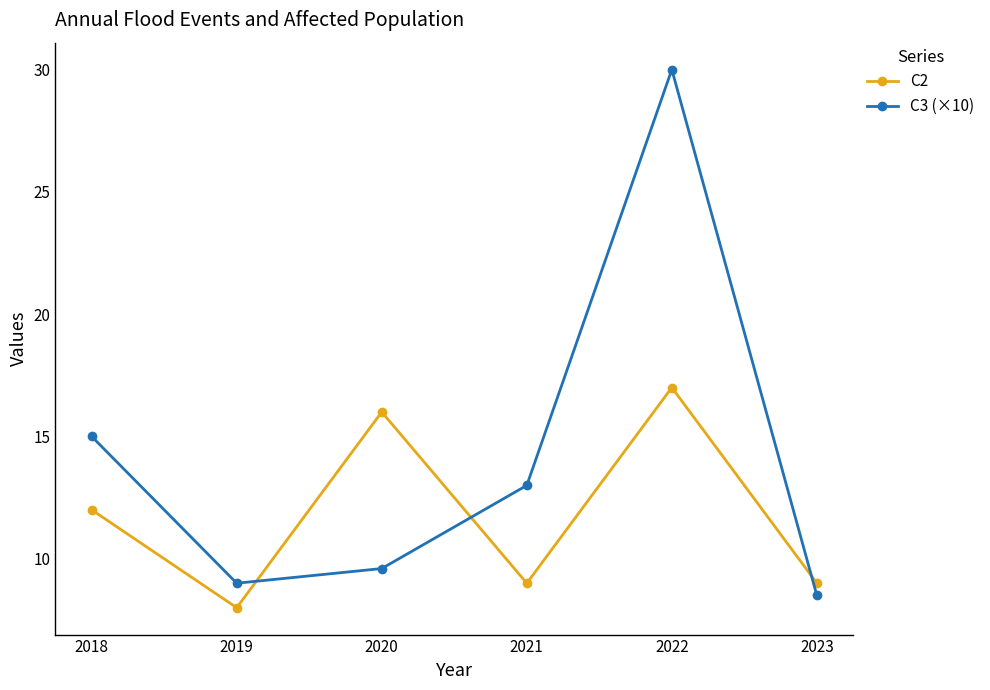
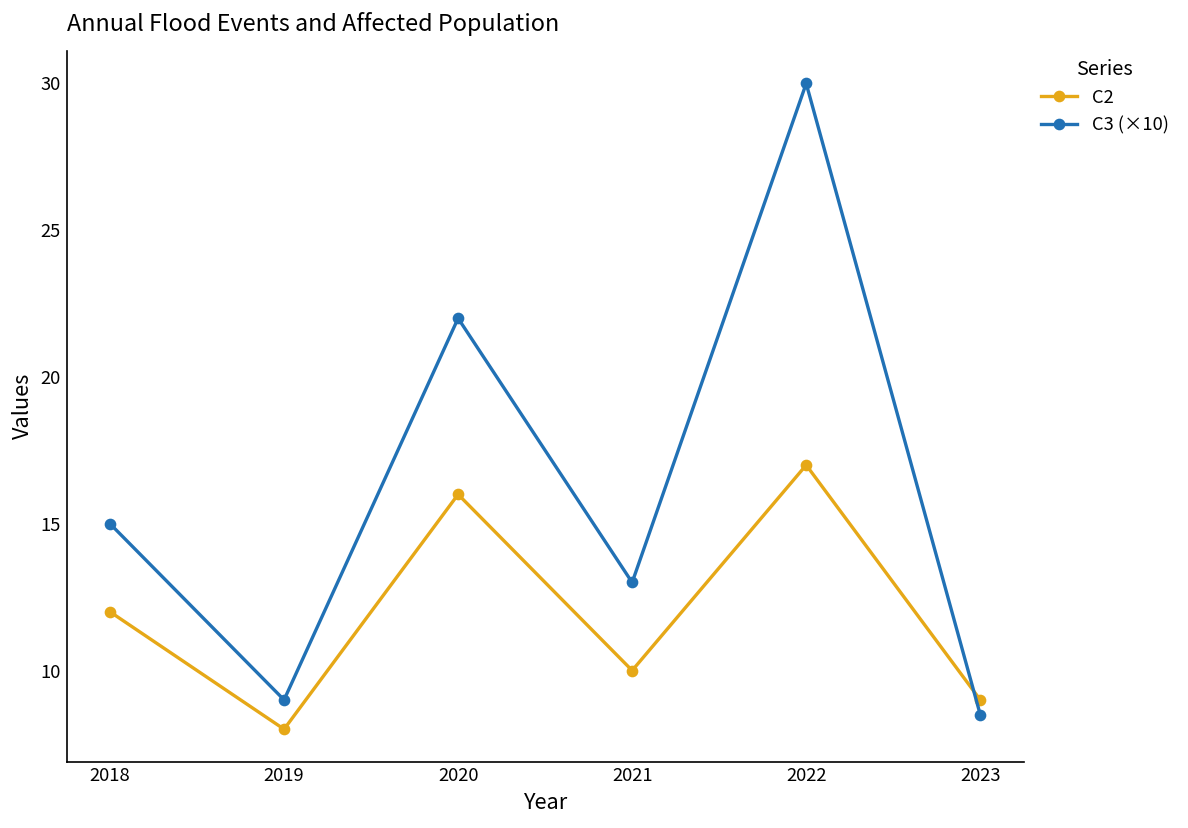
C3 (×10), 2020: 9.6 -> 22.0
C2, 2021: 9 -> 10
